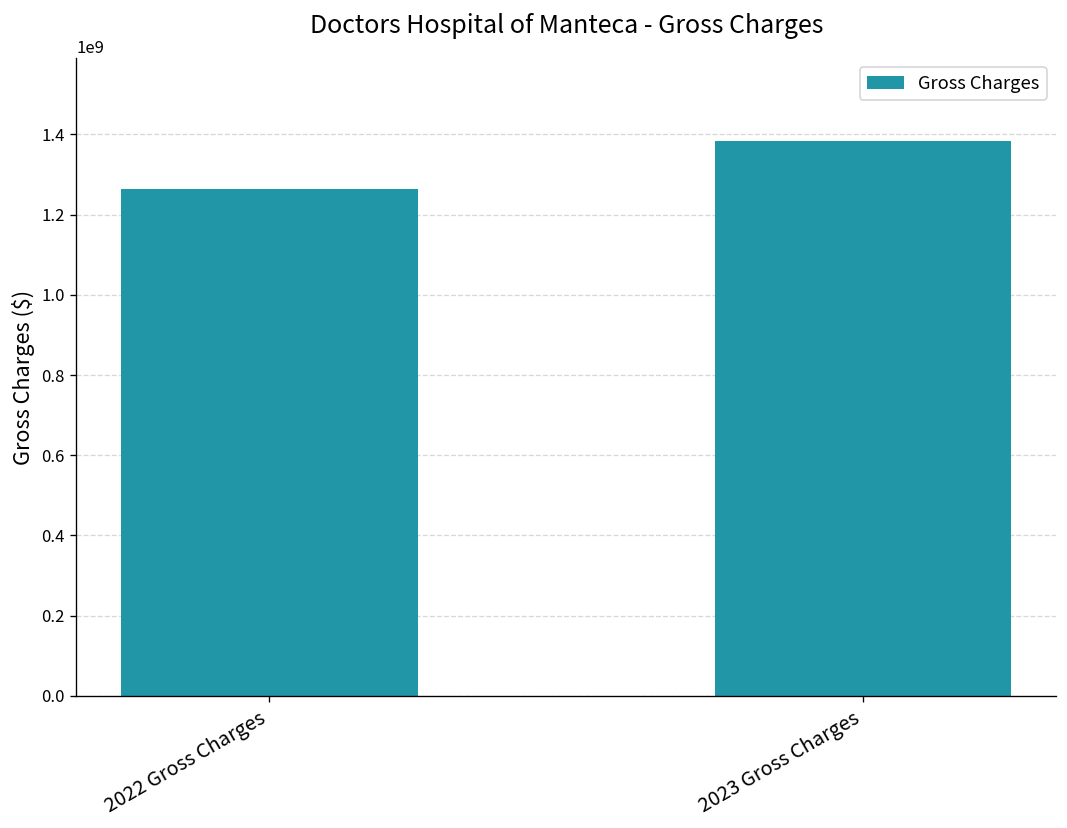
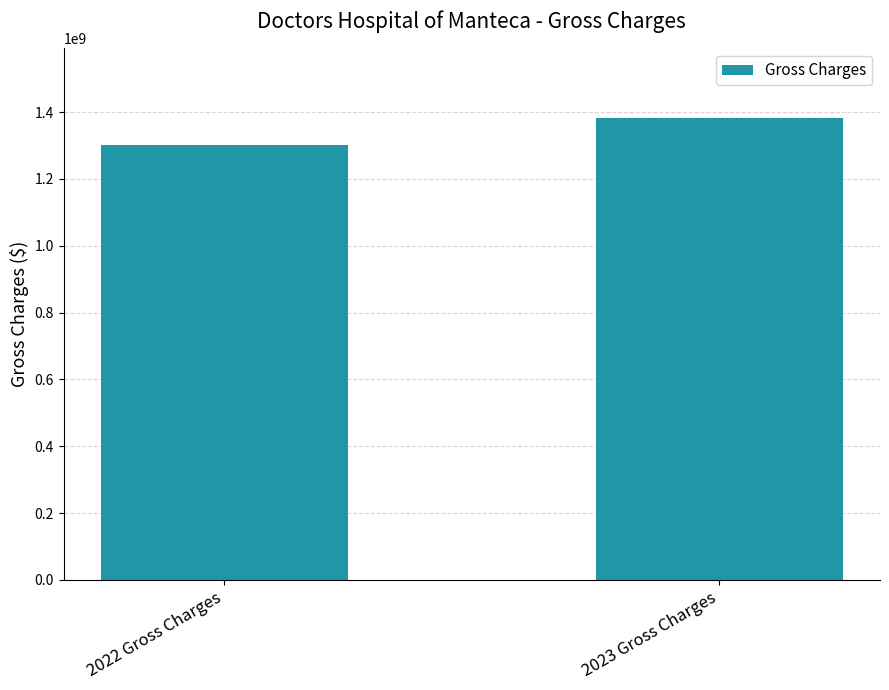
2022 Gross Charges: 1260000000 -> 1300000000
